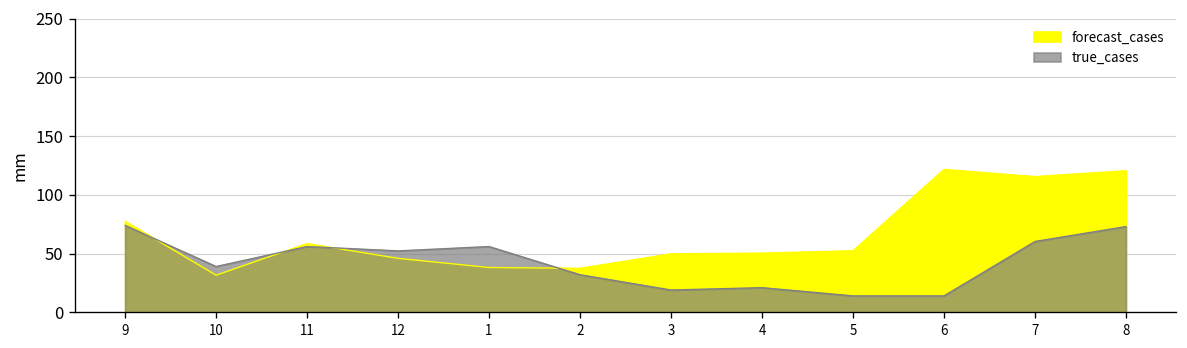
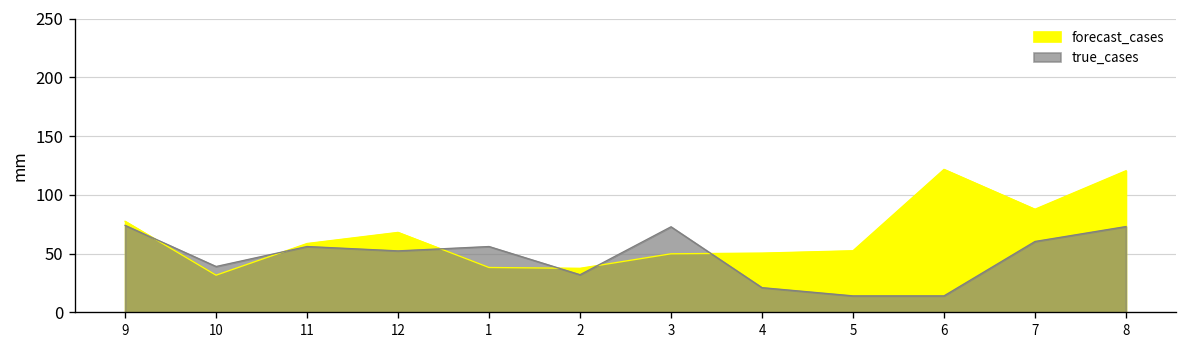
forecast_cases, 12: 50 -> 70
true_cases, 3: 20 -> 70
forecast_cases, 7: 120 -> 90
